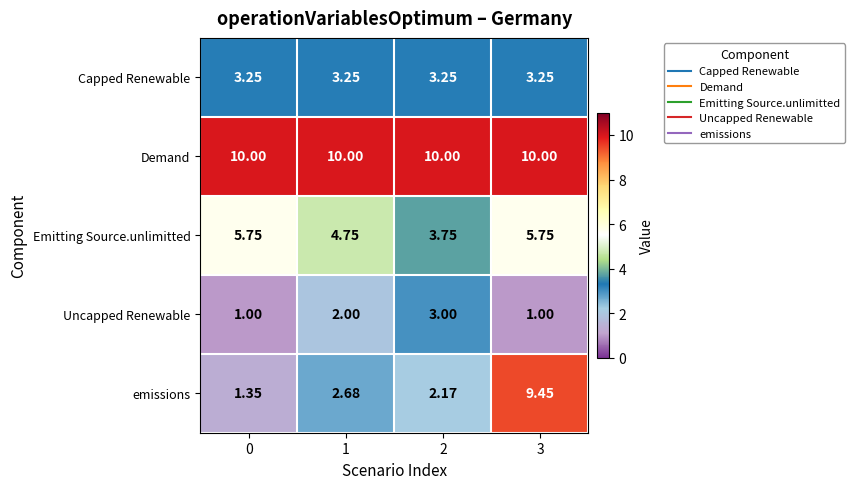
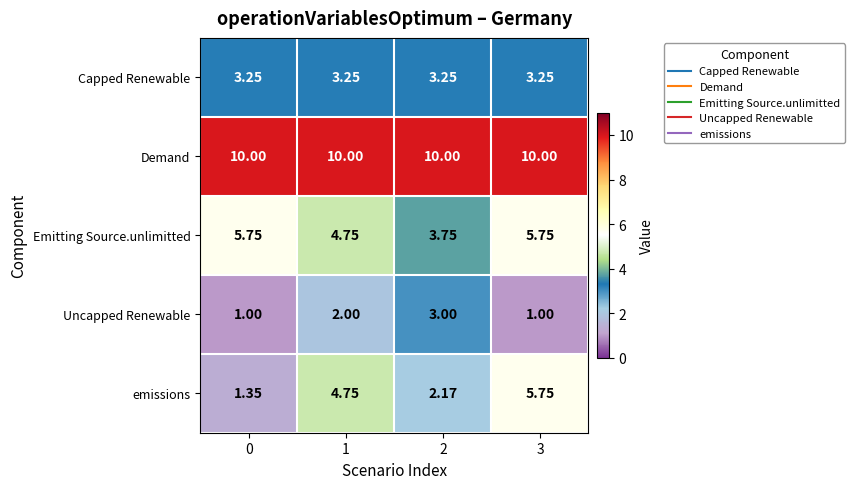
emissions, 1: 2.68 -> 4.75
emissions, 3: 9.45 -> 5.75
